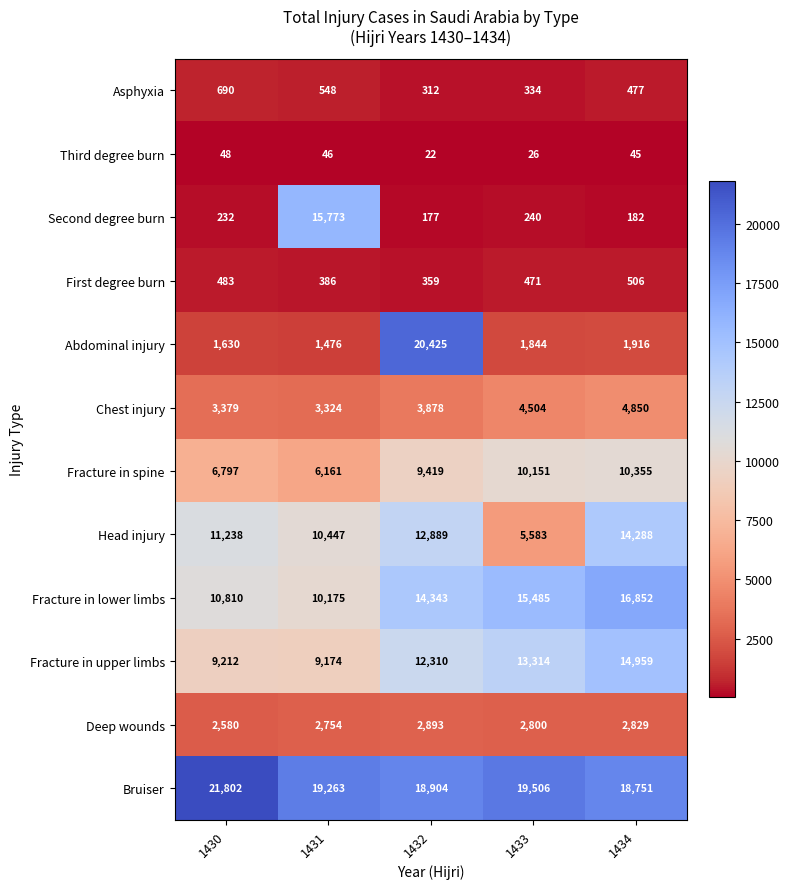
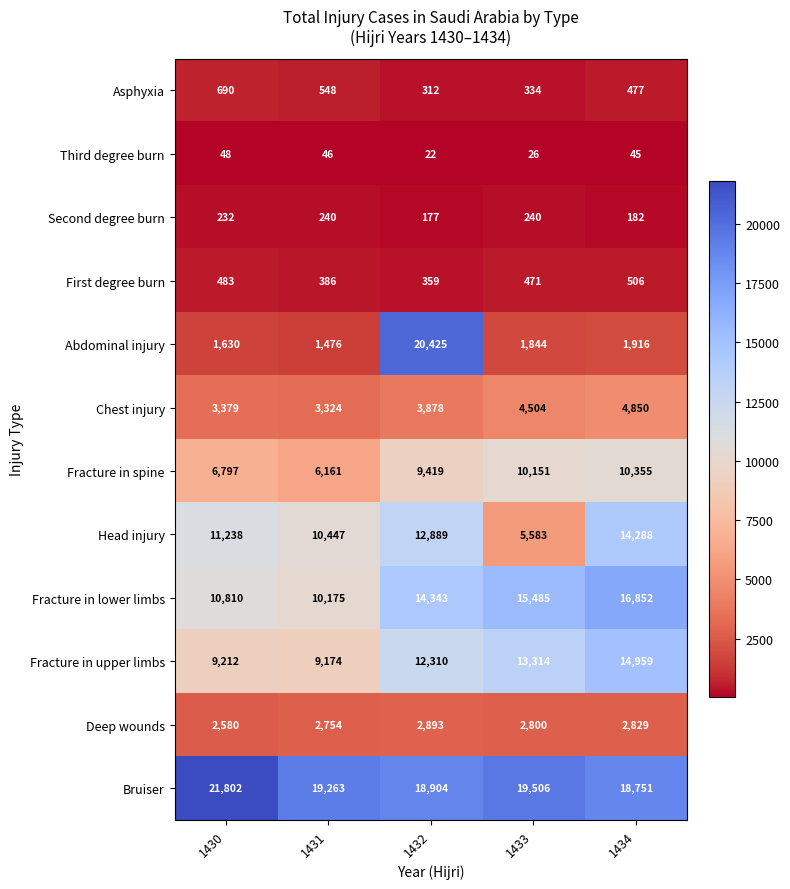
Second degree burn, 1431: 15,773 -> 240
